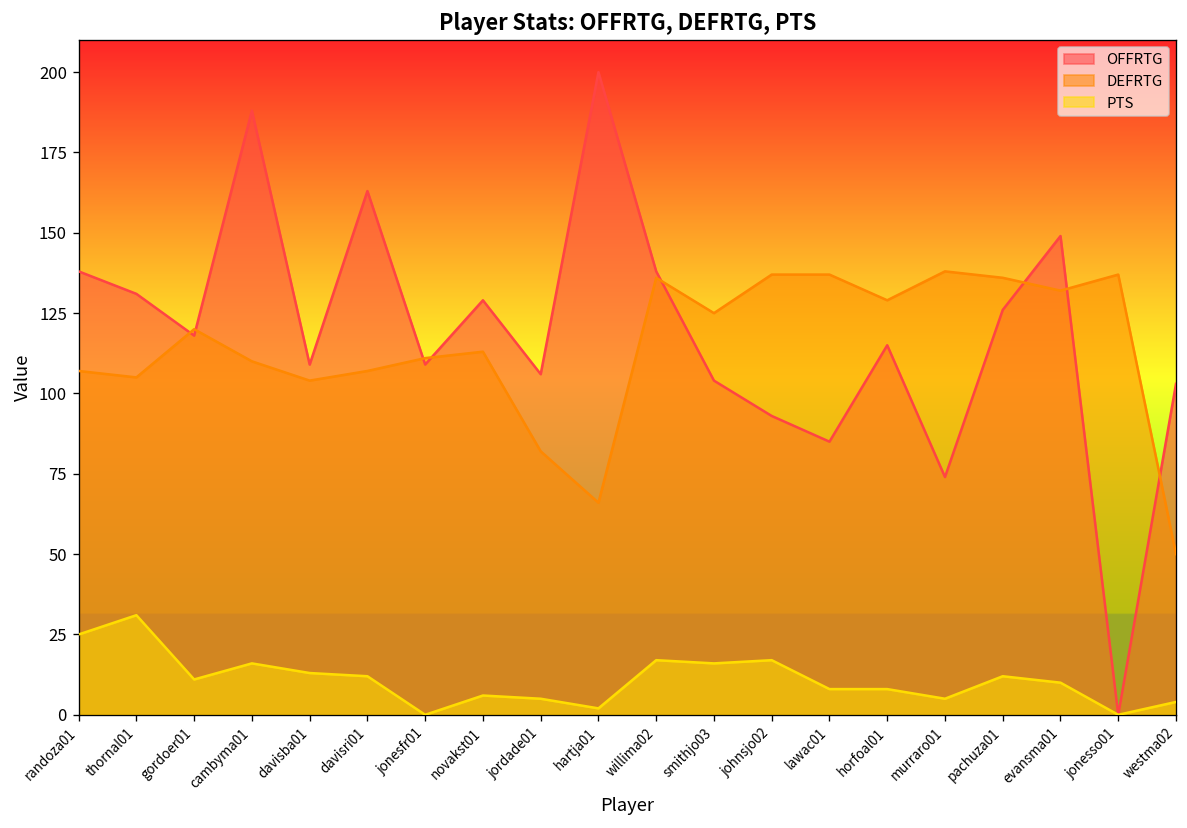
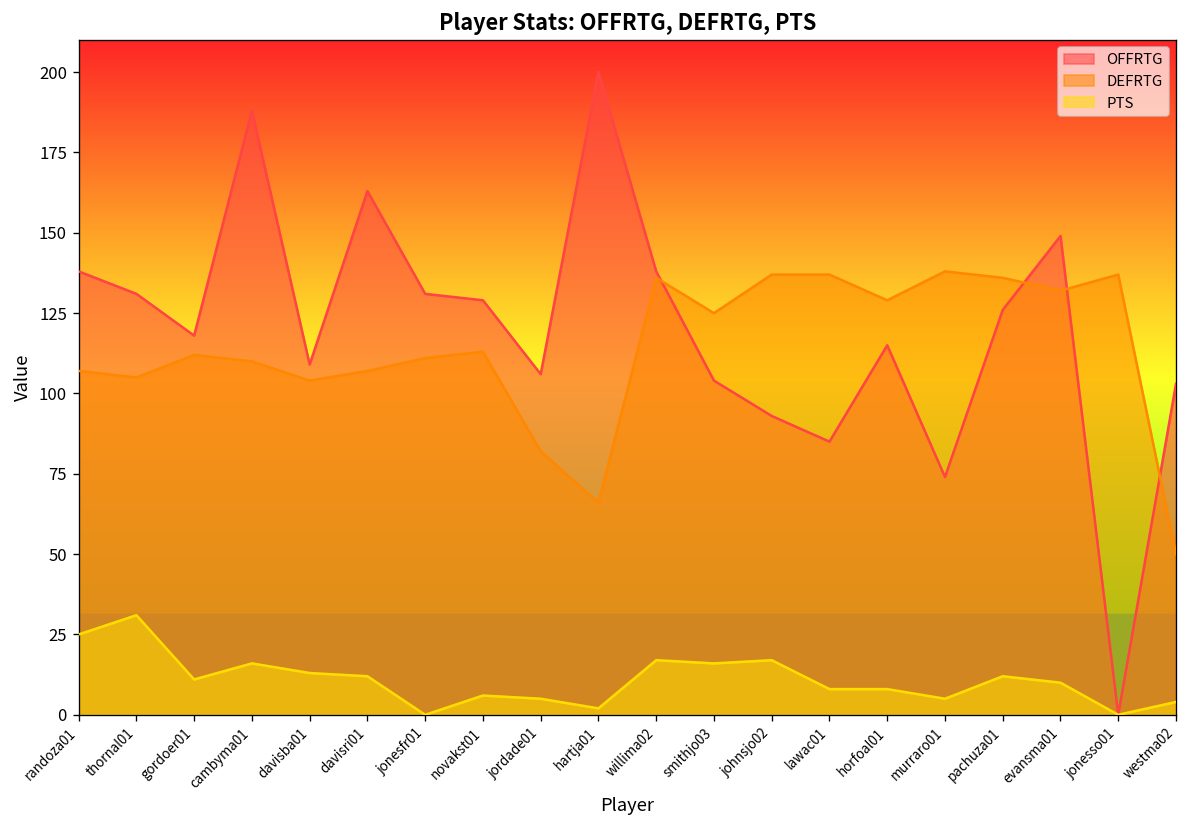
DEFRTG, gordoer01: 120 -> 112
OFFRTG, jonesfr01: 109 -> 131
